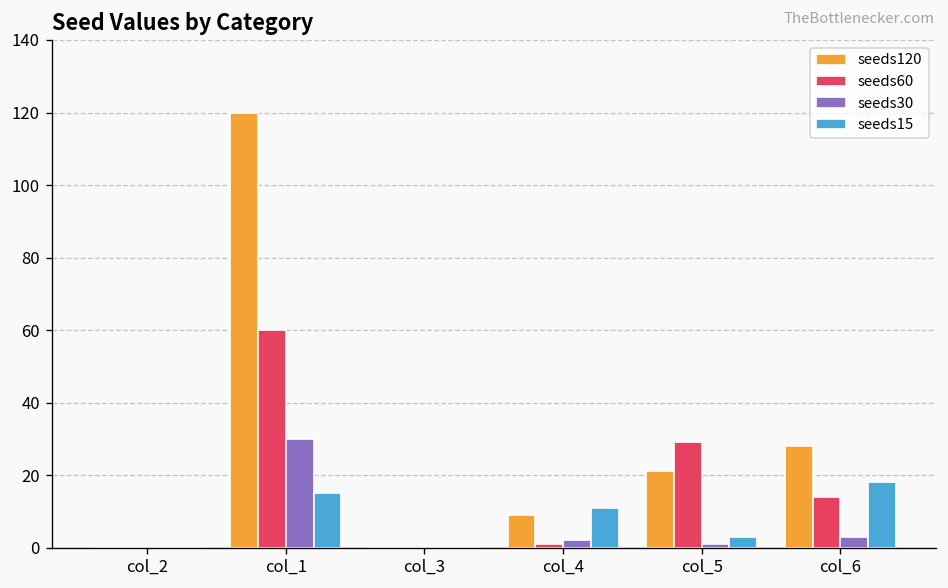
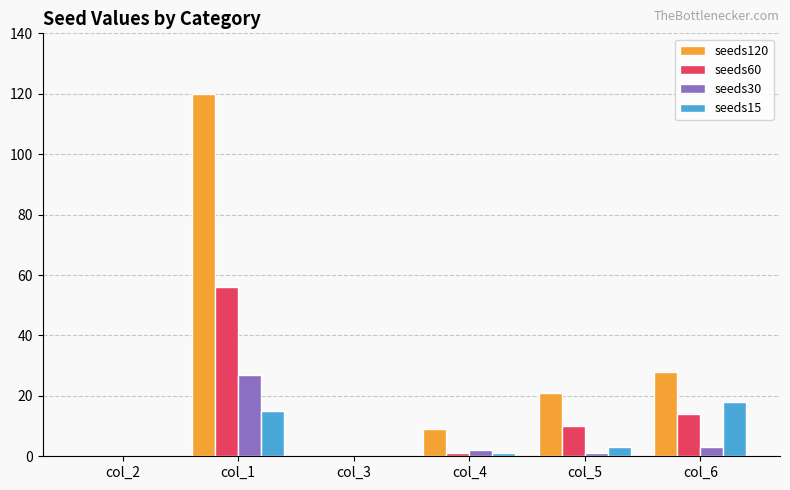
seeds60, col_1: 60 -> 56
seeds30, col_1: 30 -> 27
seeds15, col_4: 11 -> 1
seeds60, col_5: 29 -> 10
